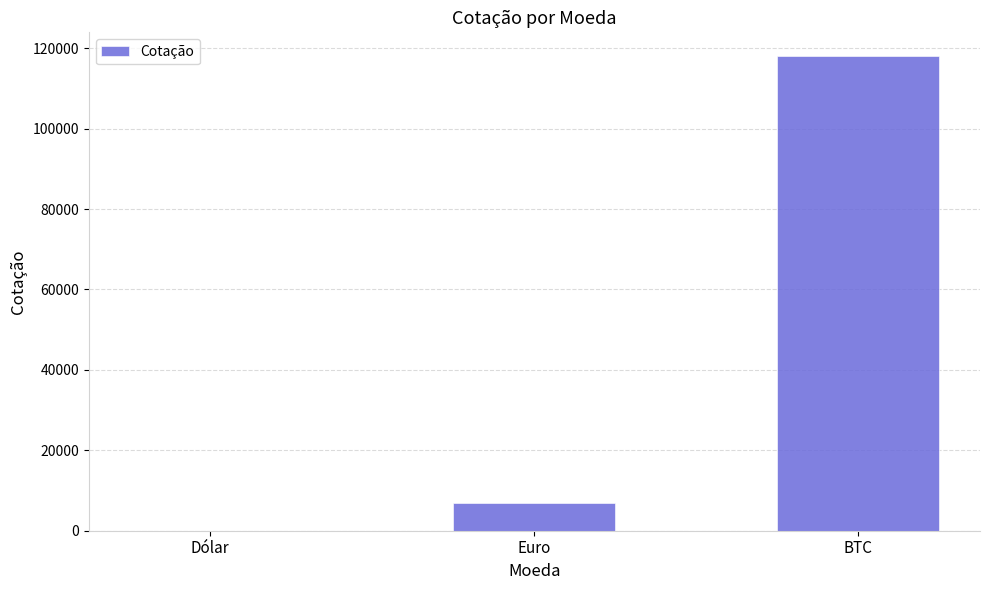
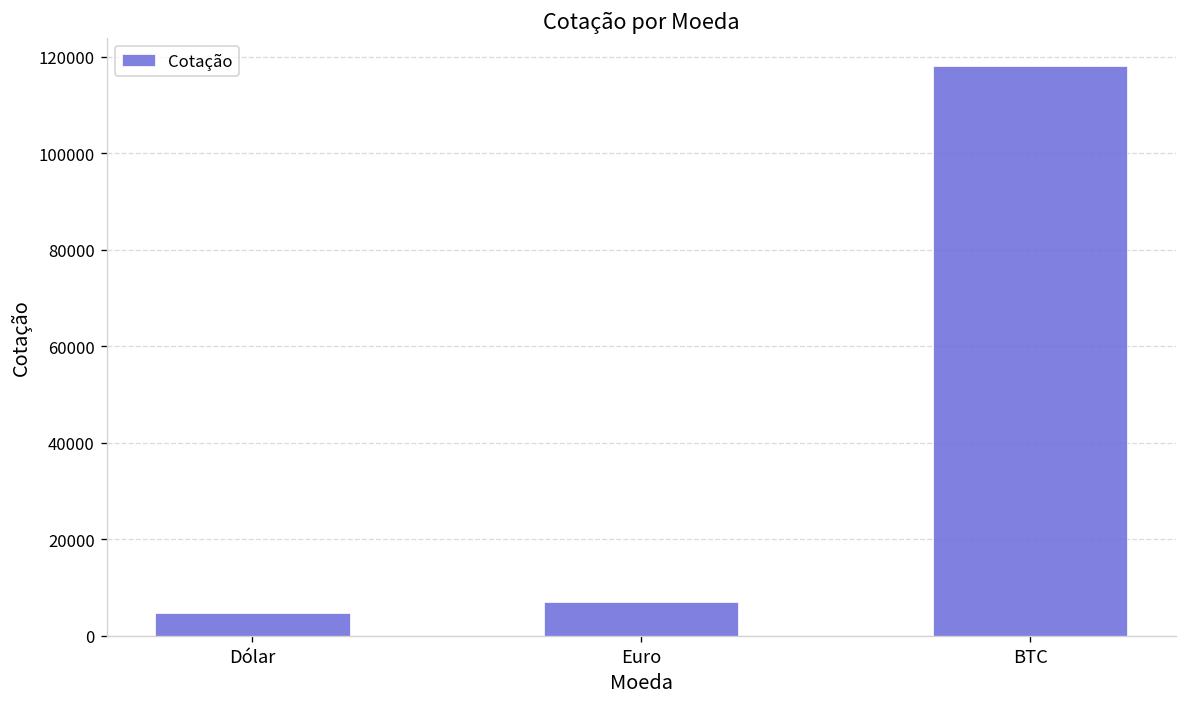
Dólar: 0 -> 5000
